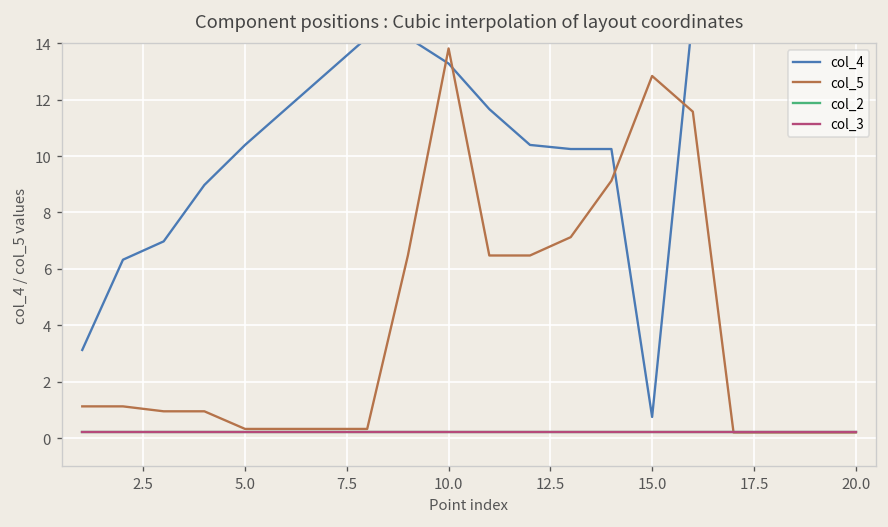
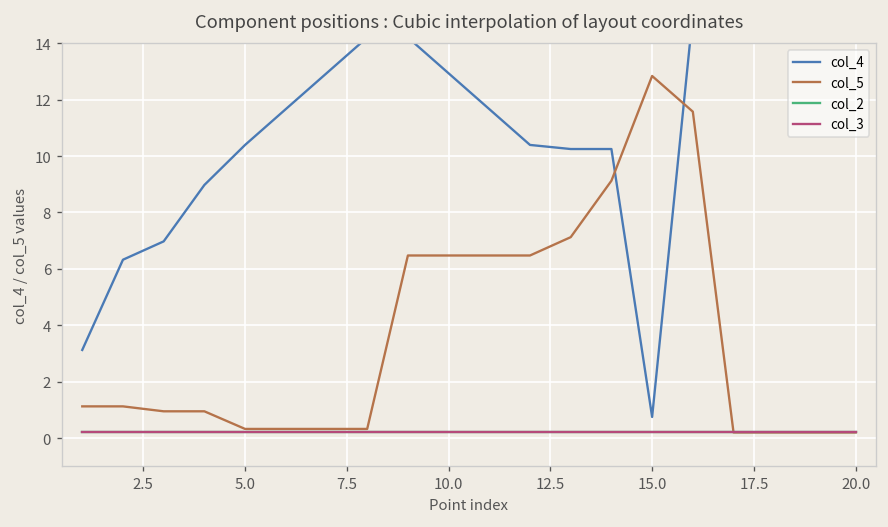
col_4, 10.0: 13.3 -> 12.9
col_5, 10.0: 13.8 -> 6.5
